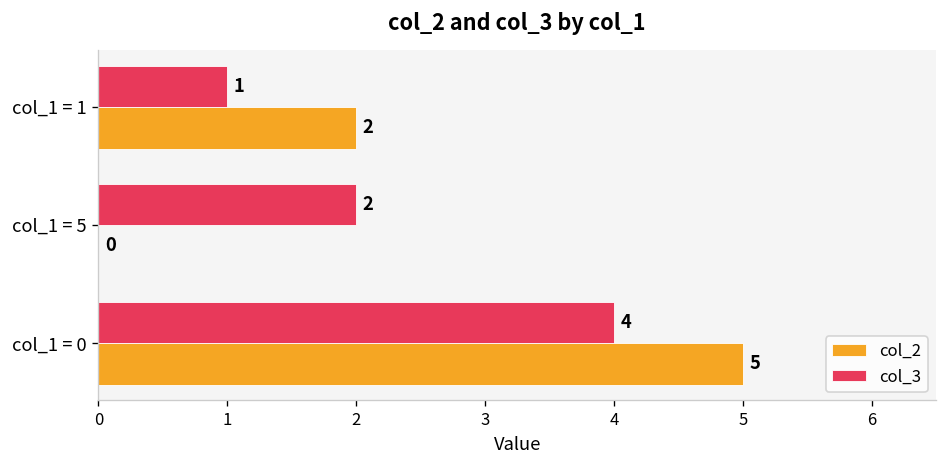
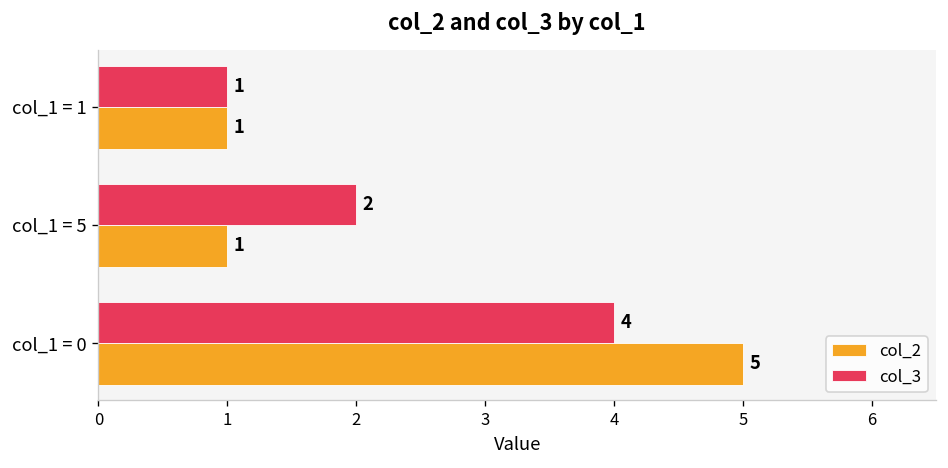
col_2, col_1 = 1: 2 -> 1
col_2, col_1 = 5: 0 -> 1
